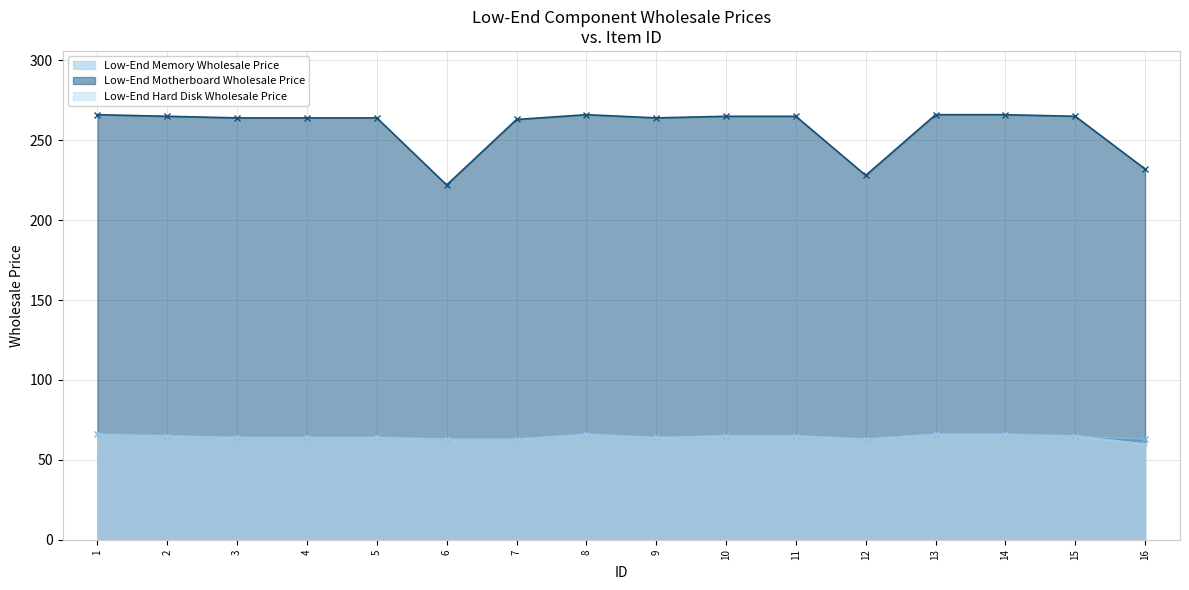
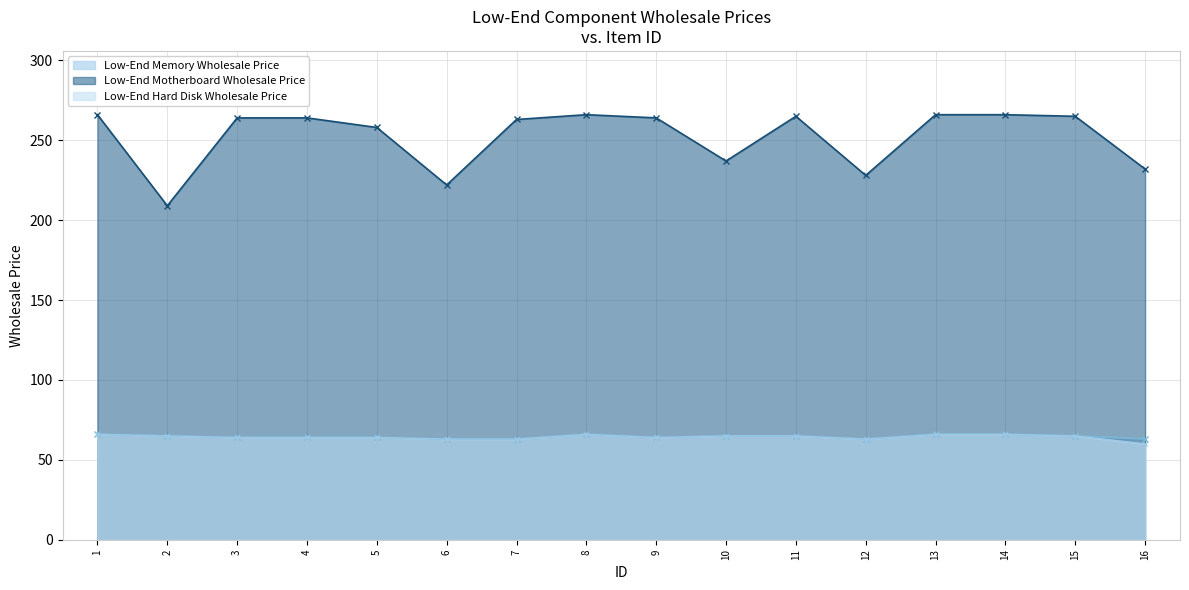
Low-End Motherboard Wholesale Price, 2: 265 -> 209
Low-End Motherboard Wholesale Price, 5: 264 -> 258
Low-End Motherboard Wholesale Price, 10: 265 -> 237
